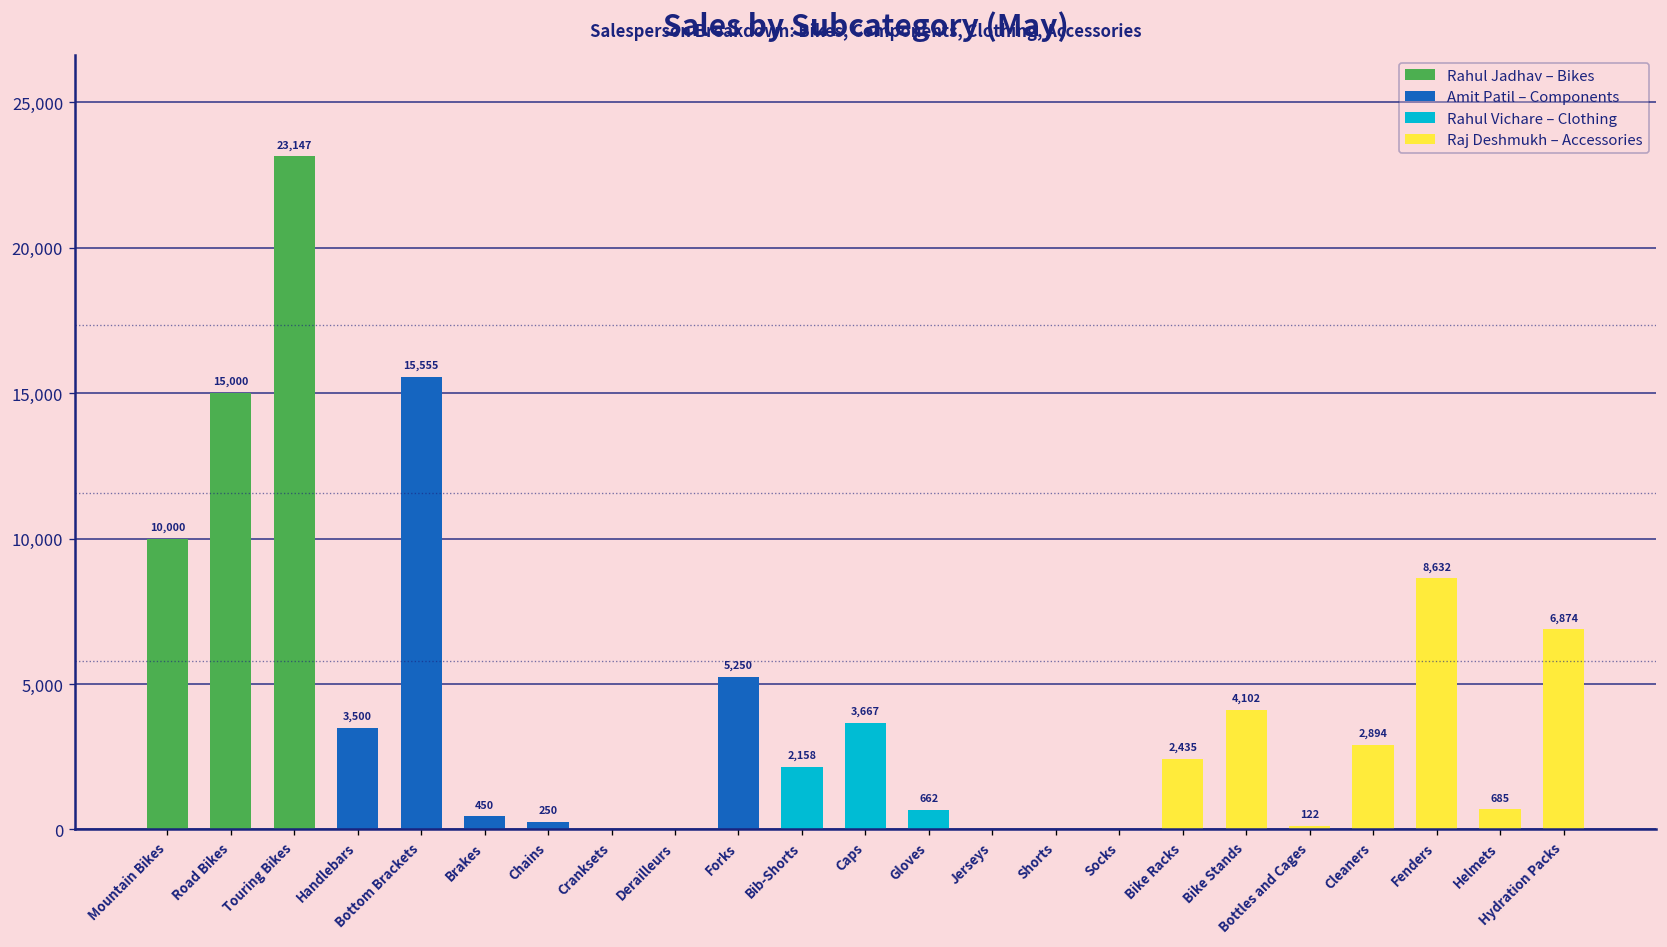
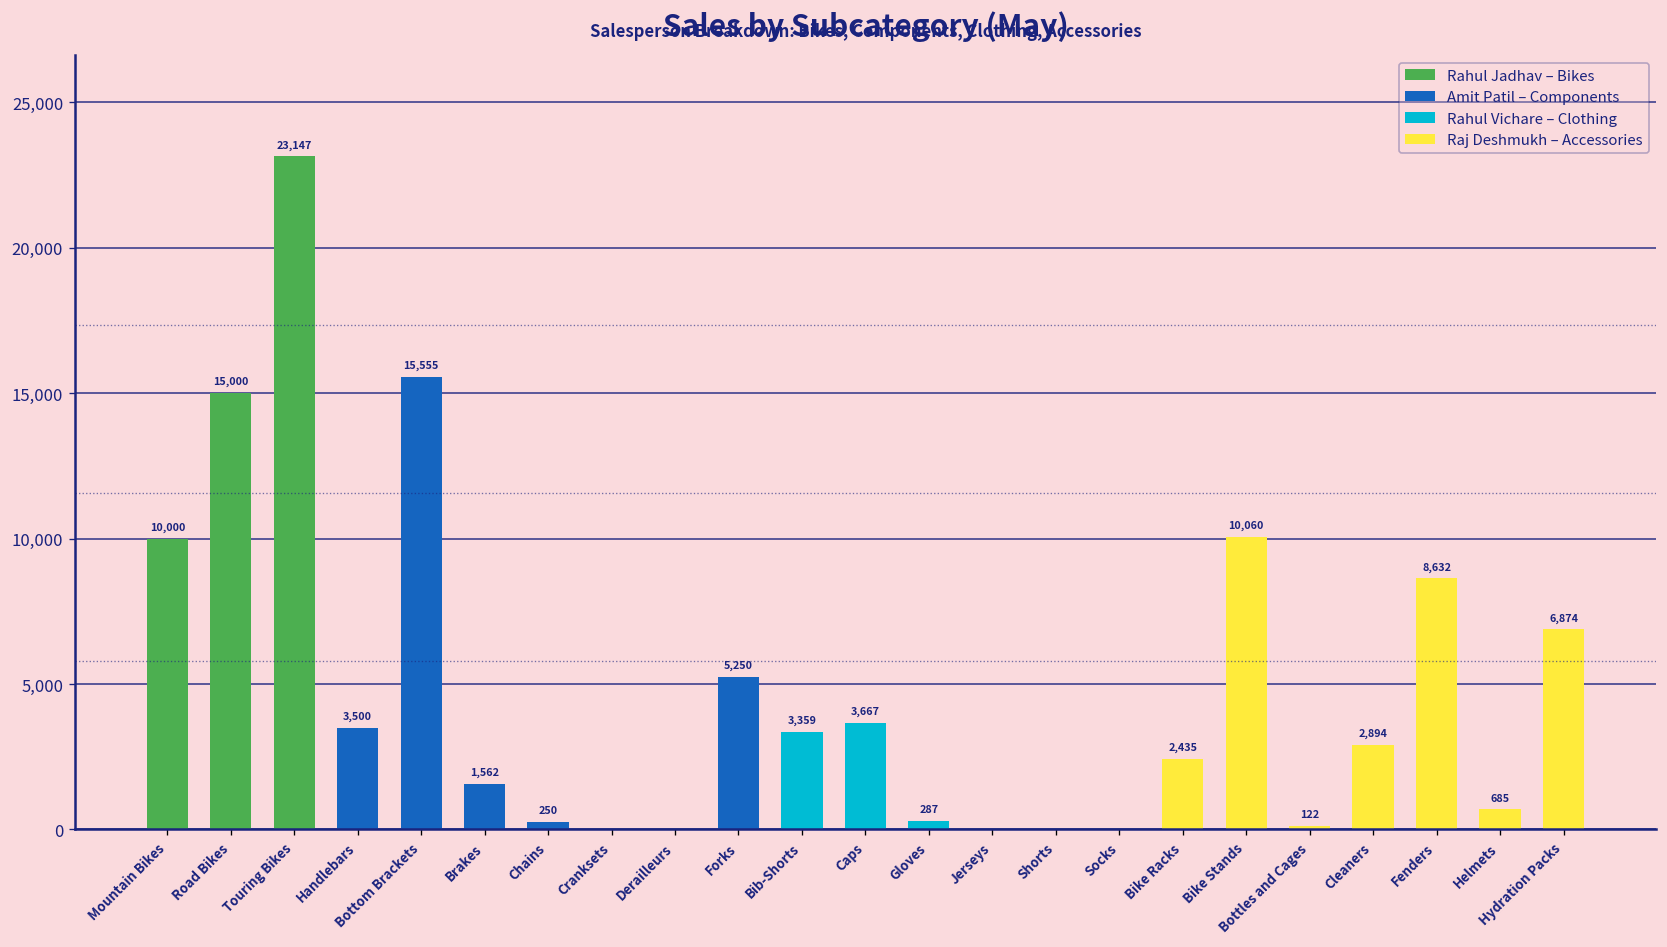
Brakes: 450 -> 1,562
Bib-Shorts: 2,158 -> 3,359
Gloves: 662 -> 287
Bike Stands: 4,102 -> 10,060
